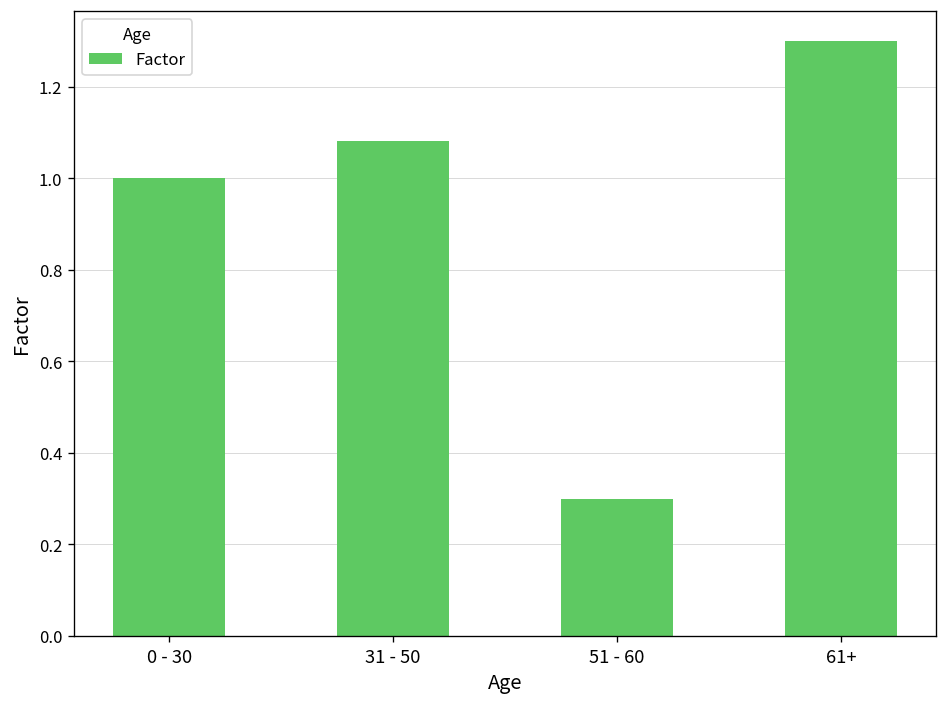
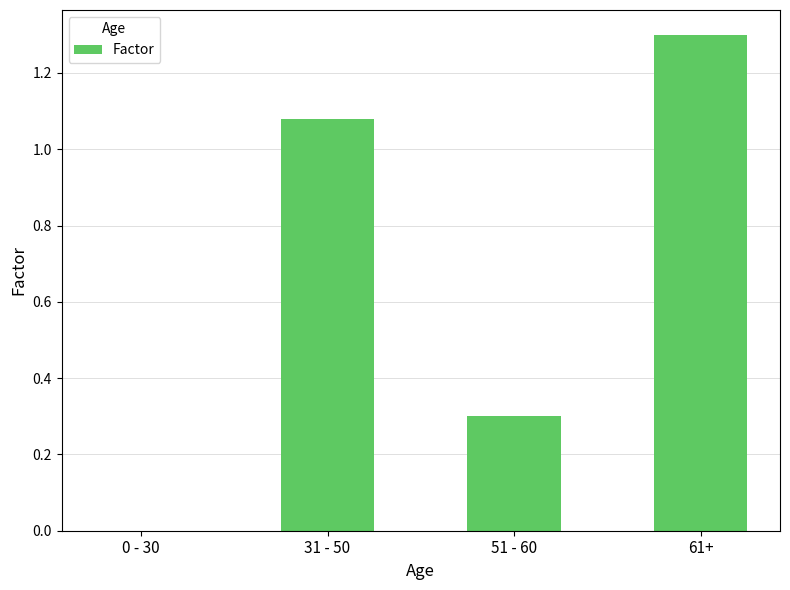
0 - 30: 1 -> 0
